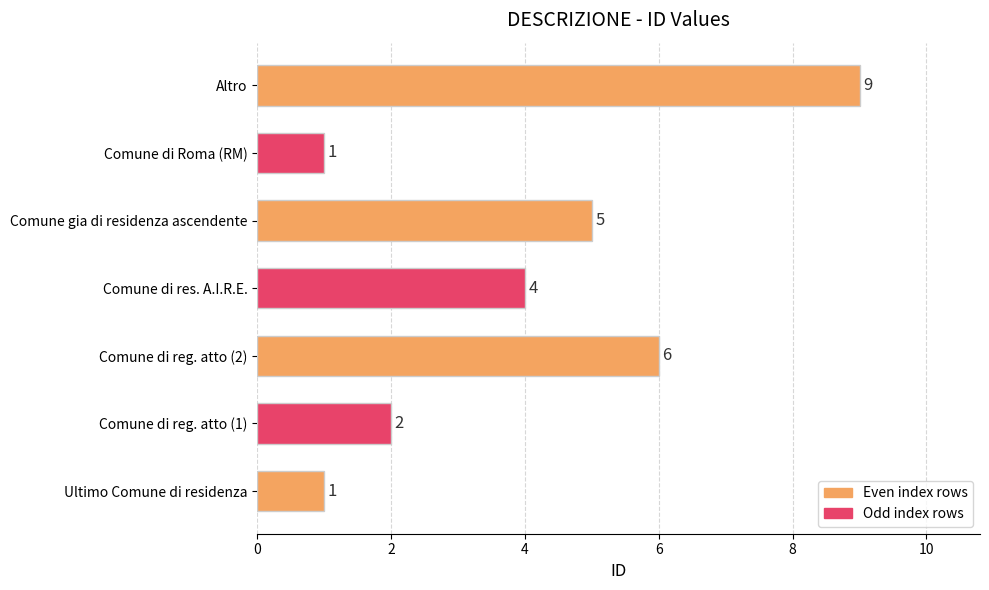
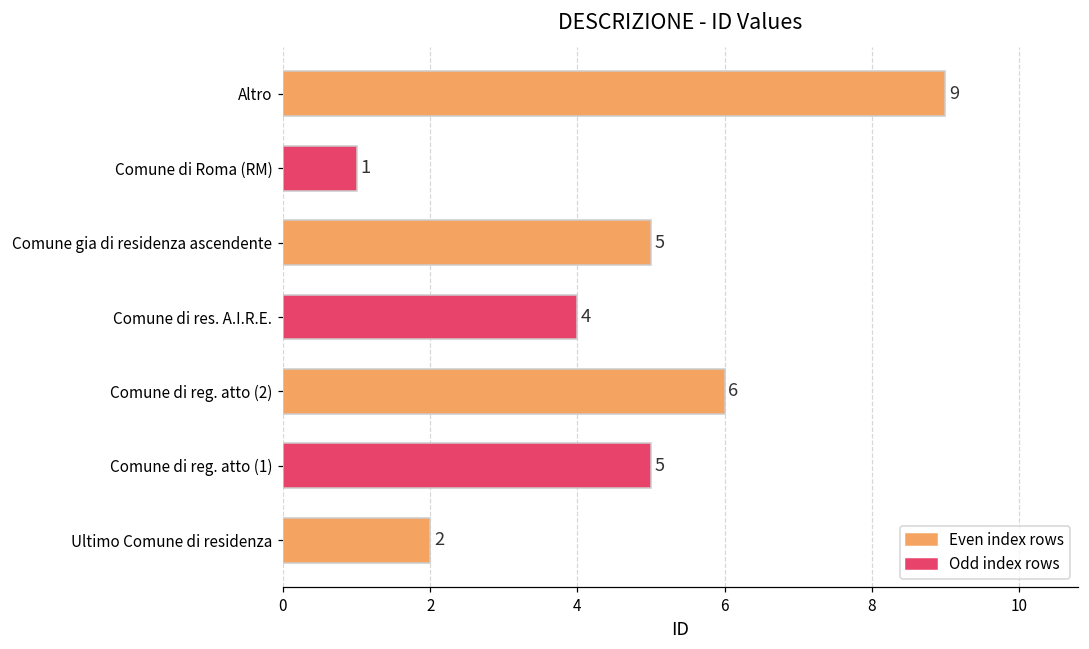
Comune di reg. atto (1): 2 -> 5
Ultimo Comune di residenza: 1 -> 2
